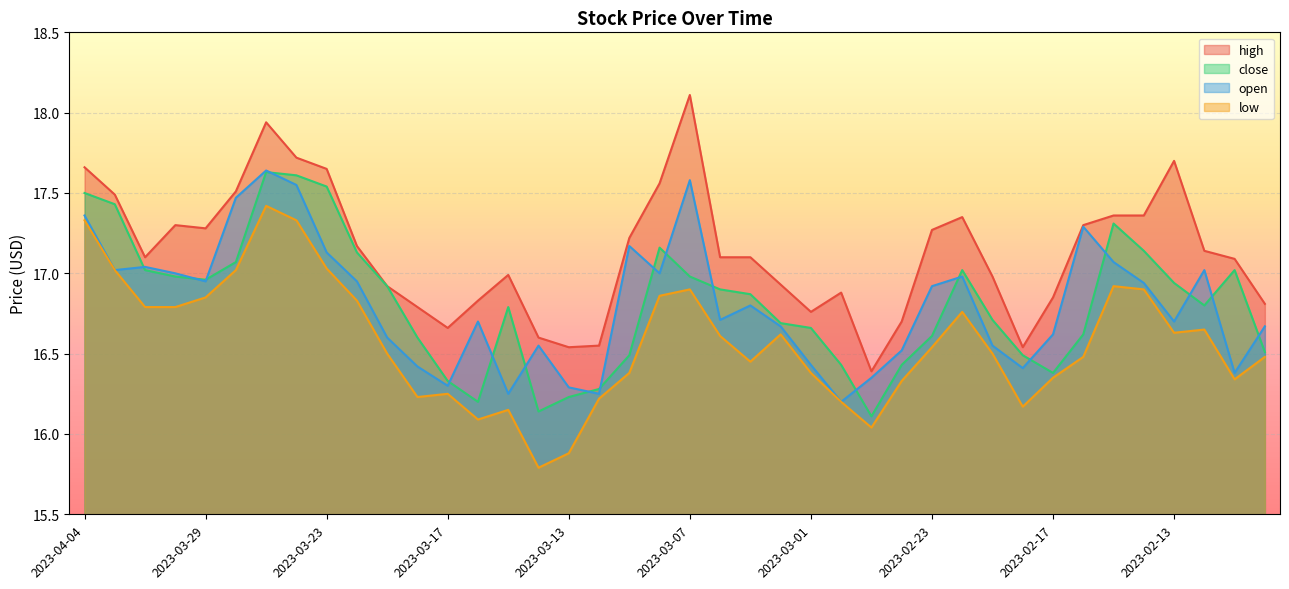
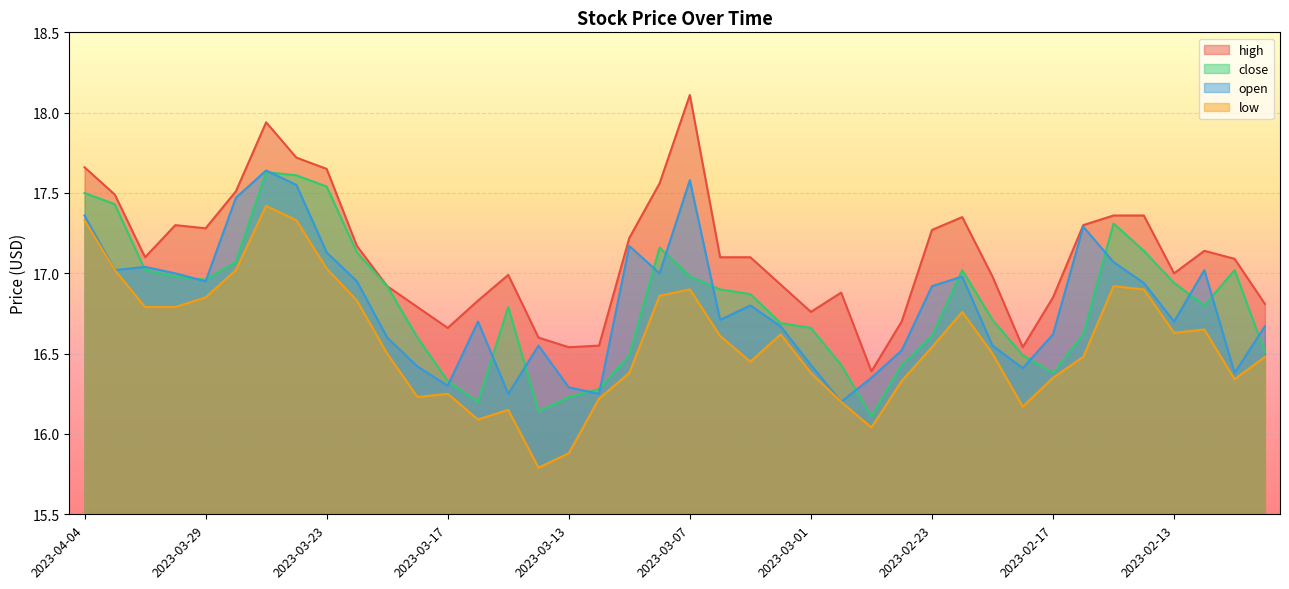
high, 2023-02-13: 17.7 -> 17.0
